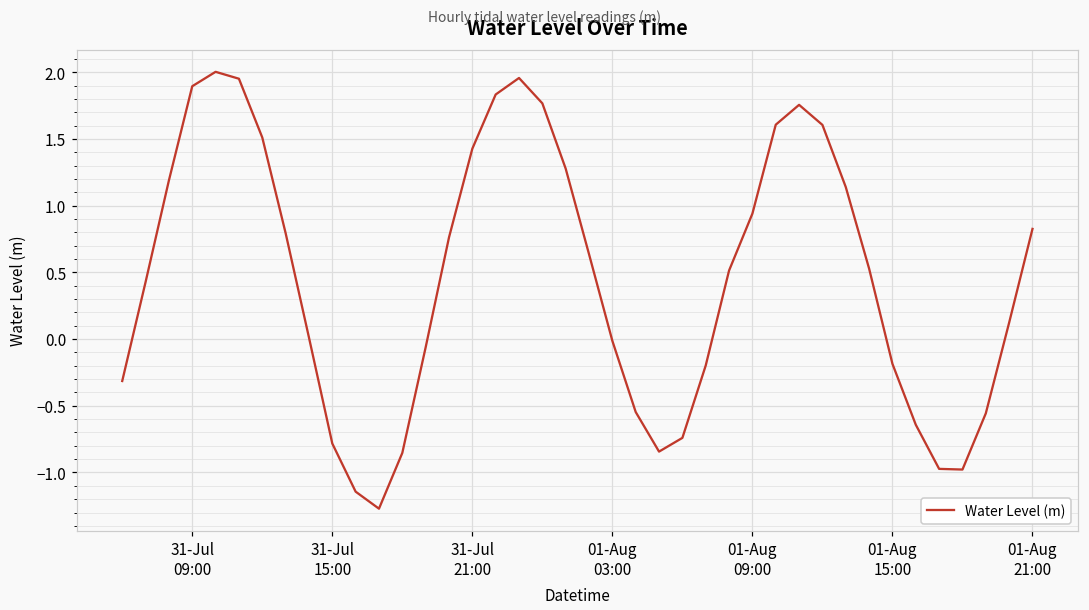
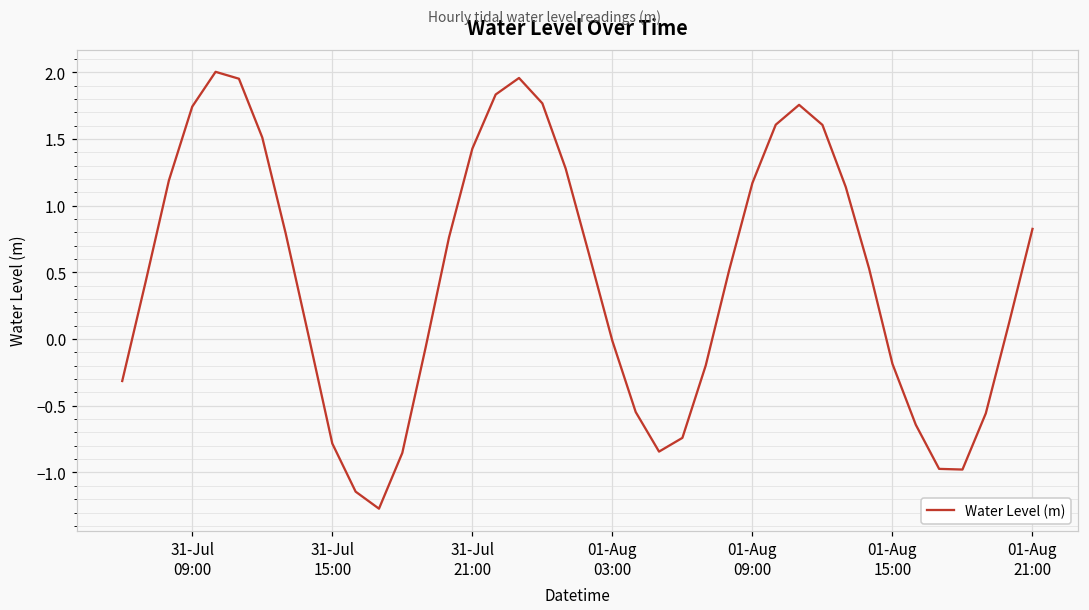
31-Jul 09:00: 1.90 -> 1.74
01-Aug 09:00: 0.94 -> 1.17
